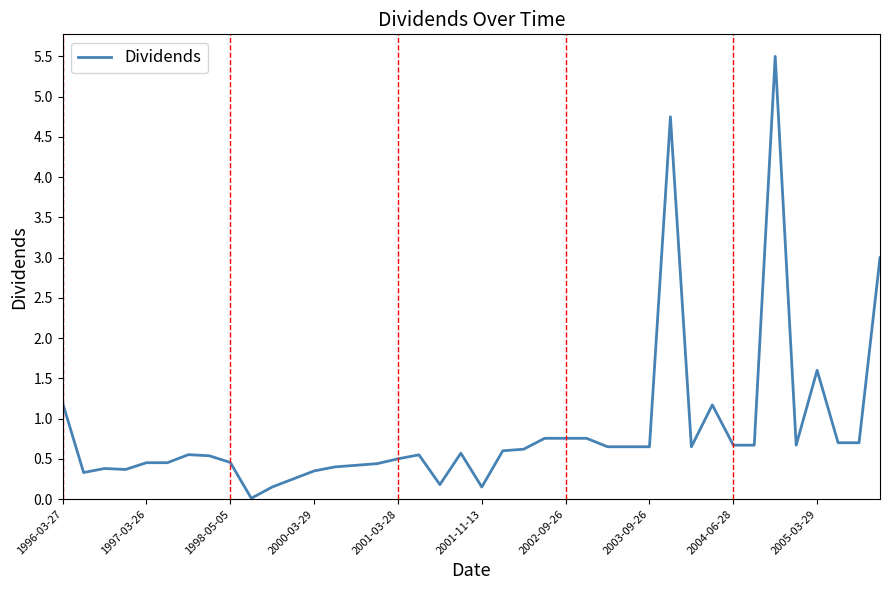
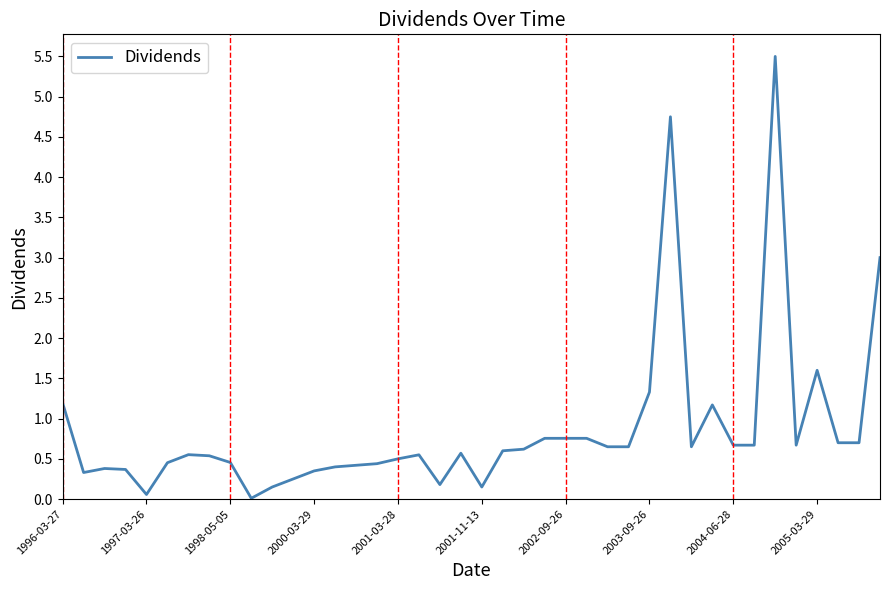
1997-03-26: 0.5 -> 0.1
2003-09-26: 0.7 -> 1.3
